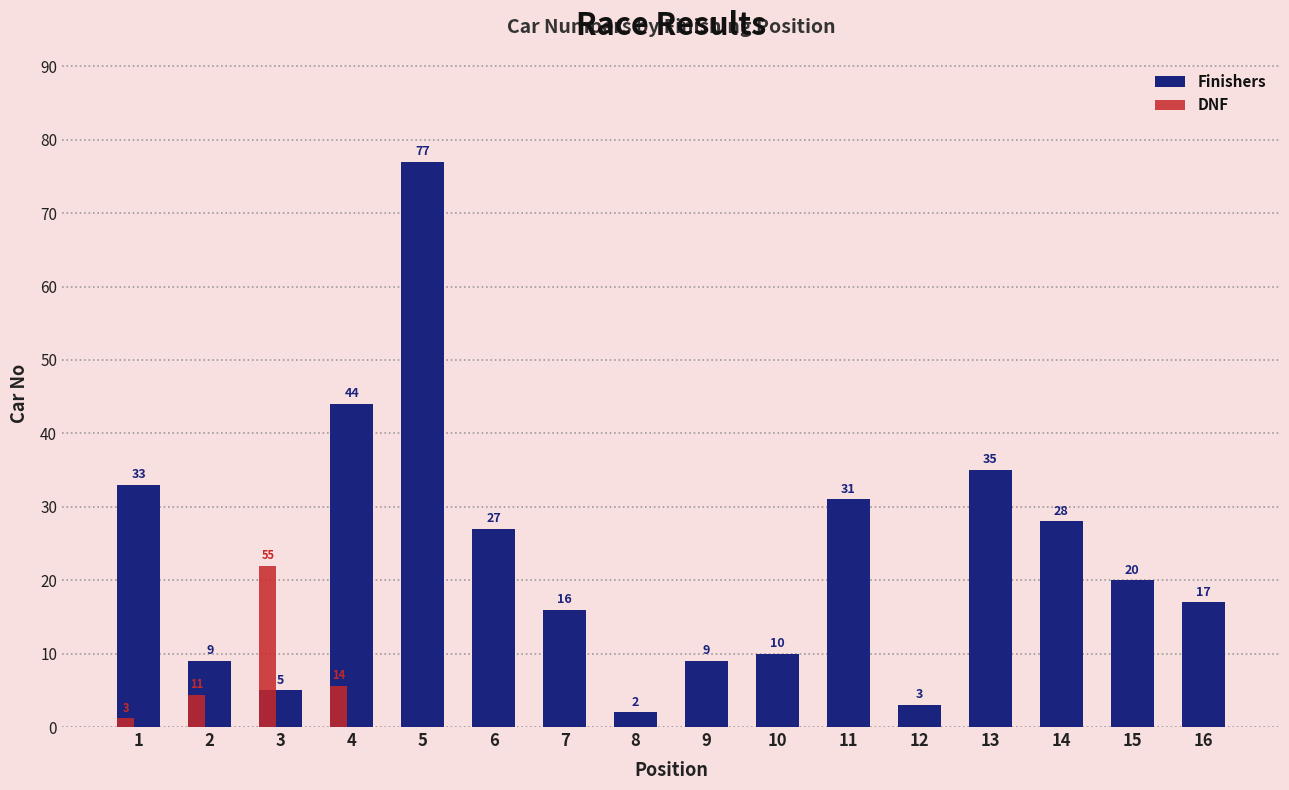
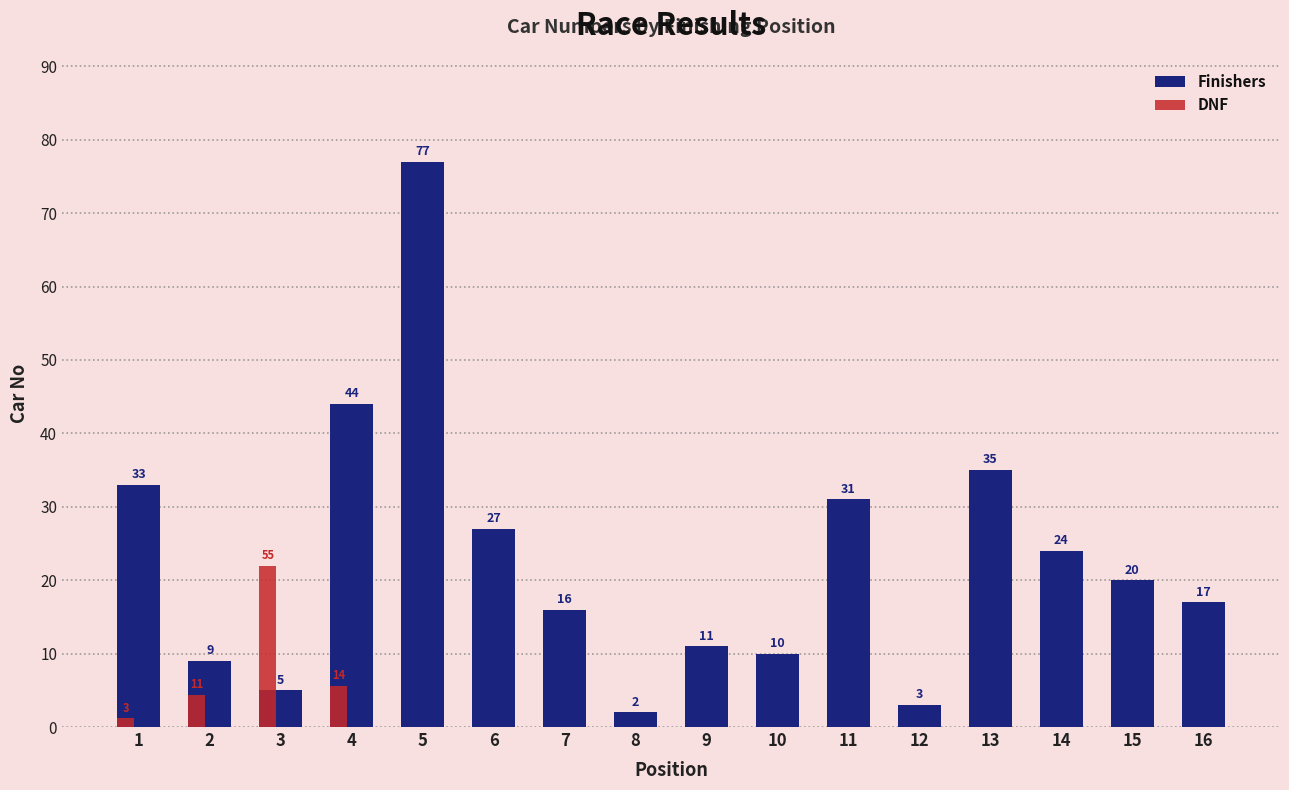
Finishers, 9: 9 -> 11
Finishers, 14: 28 -> 24
